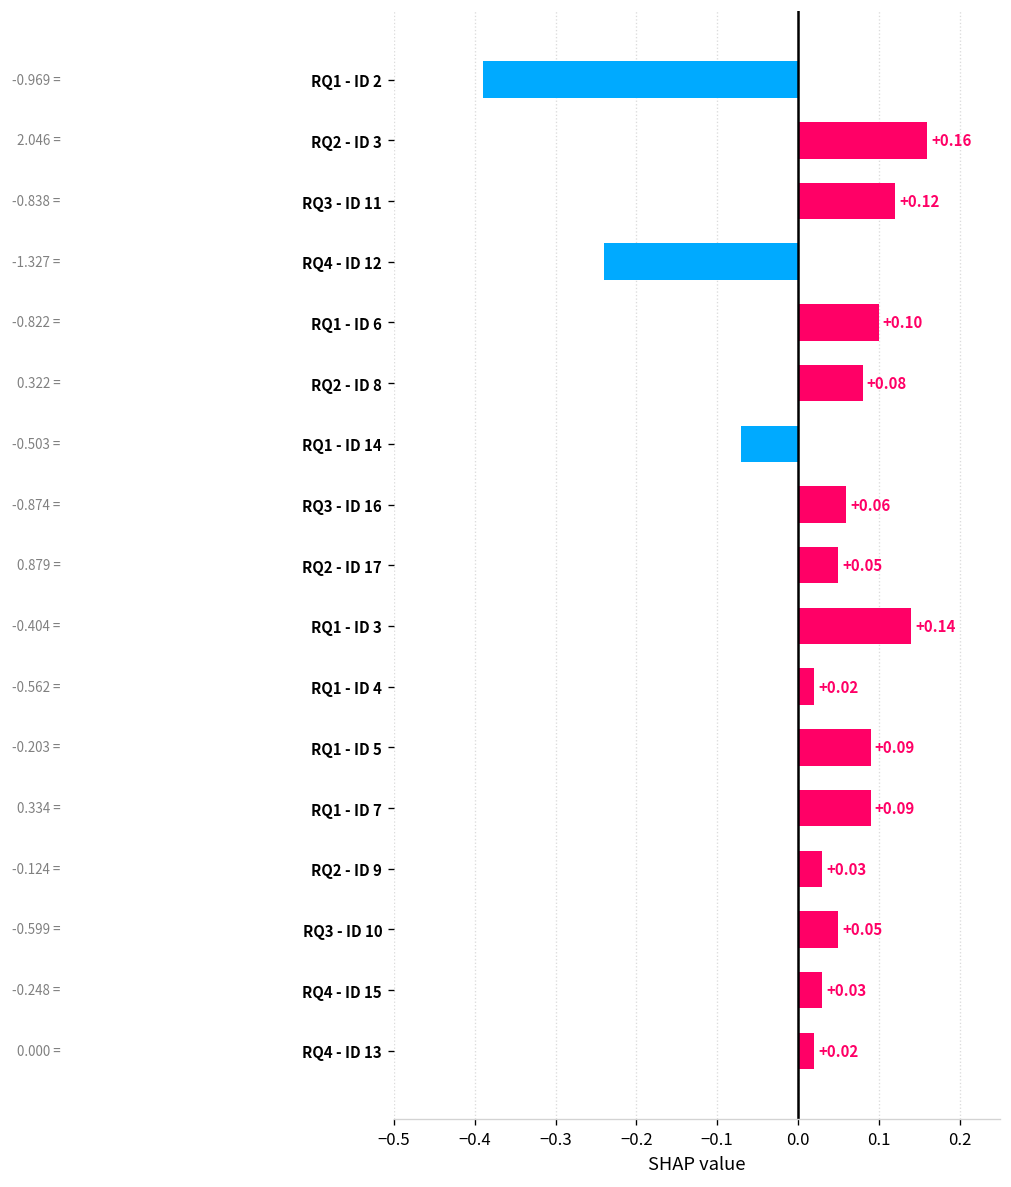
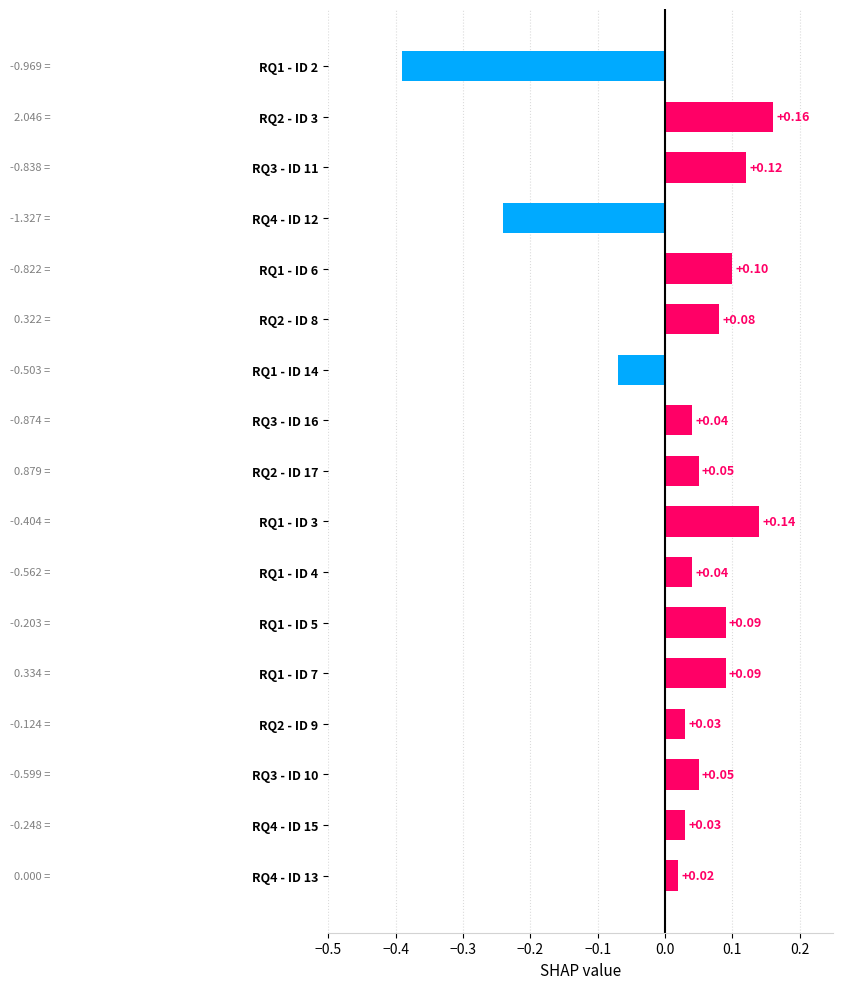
RQ3 - ID 16: +0.06 -> +0.04
RQ1 - ID 4: +0.02 -> +0.04
